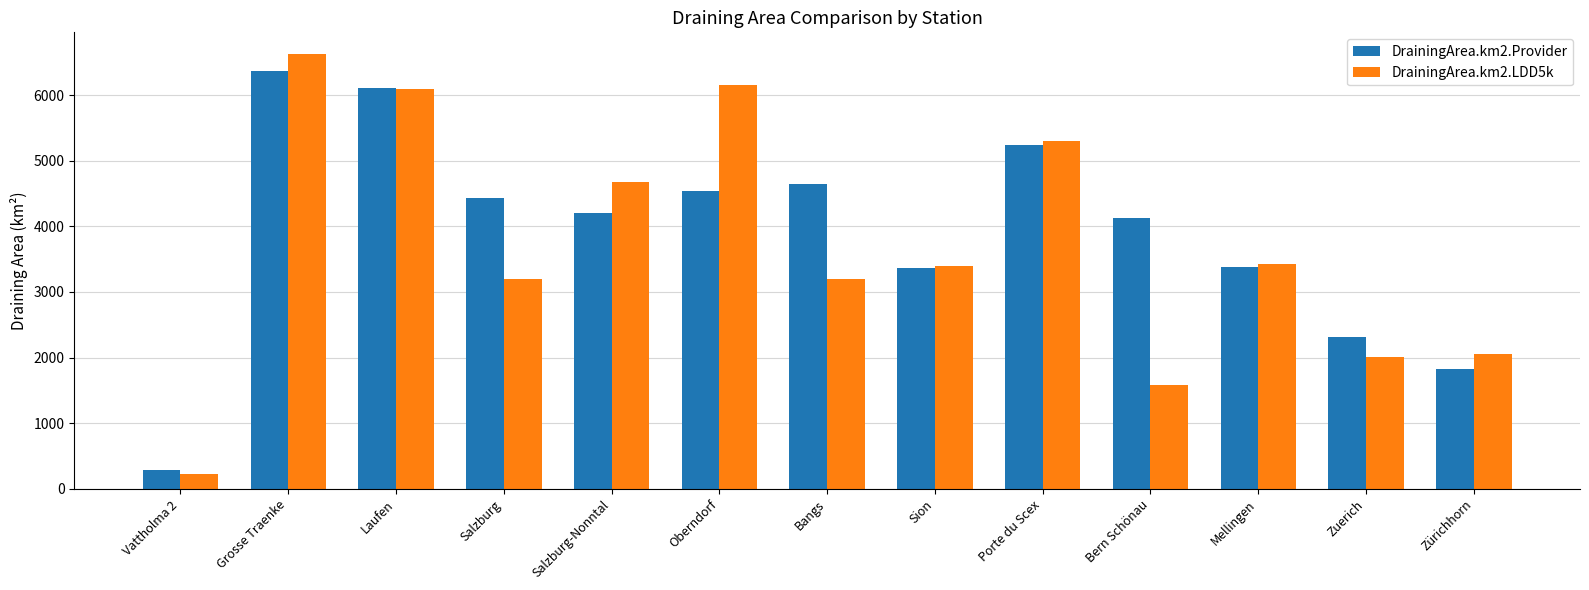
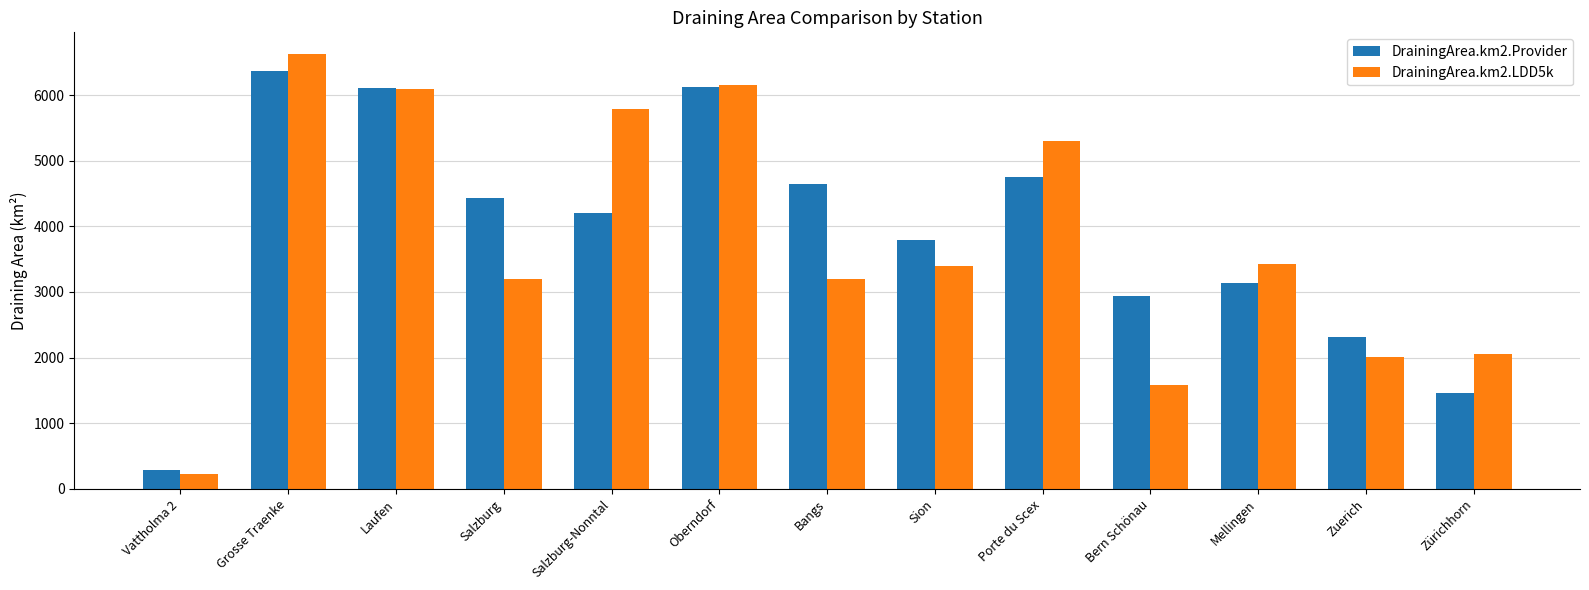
DrainingArea.km2.LDD5k, Salzburg-Nonntal: 4700 -> 5800
DrainingArea.km2.Provider, Oberndorf: 4500 -> 6100
DrainingArea.km2.Provider, Sion: 3400 -> 3800
DrainingArea.km2.Provider, Porte du Scex: 5200 -> 4800
DrainingArea.km2.Provider, Bern Schönau: 4100 -> 2900
DrainingArea.km2.Provider, Mellingen: 3400 -> 3100
DrainingArea.km2.Provider, Zürichhorn: 1800 -> 1500
